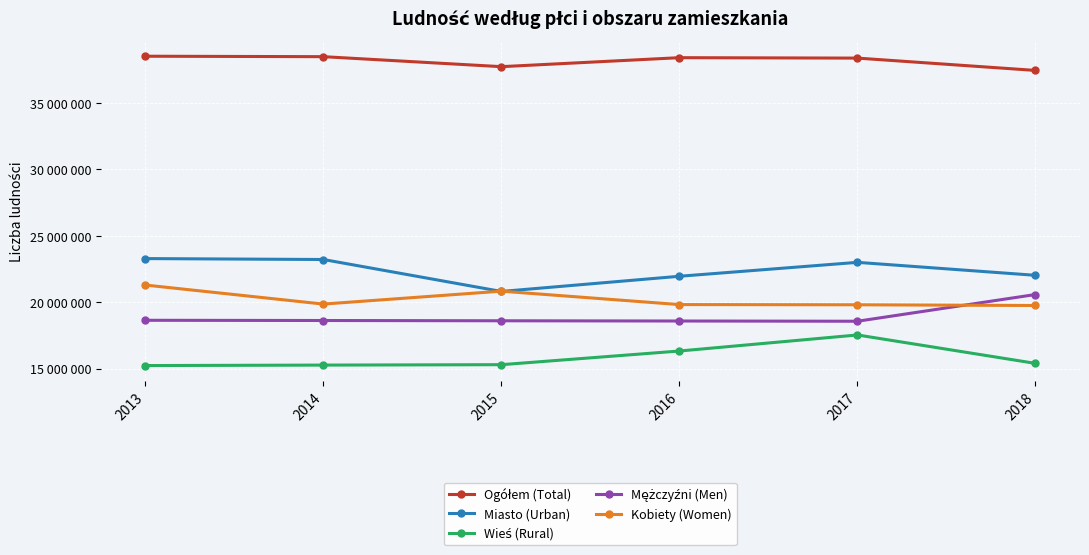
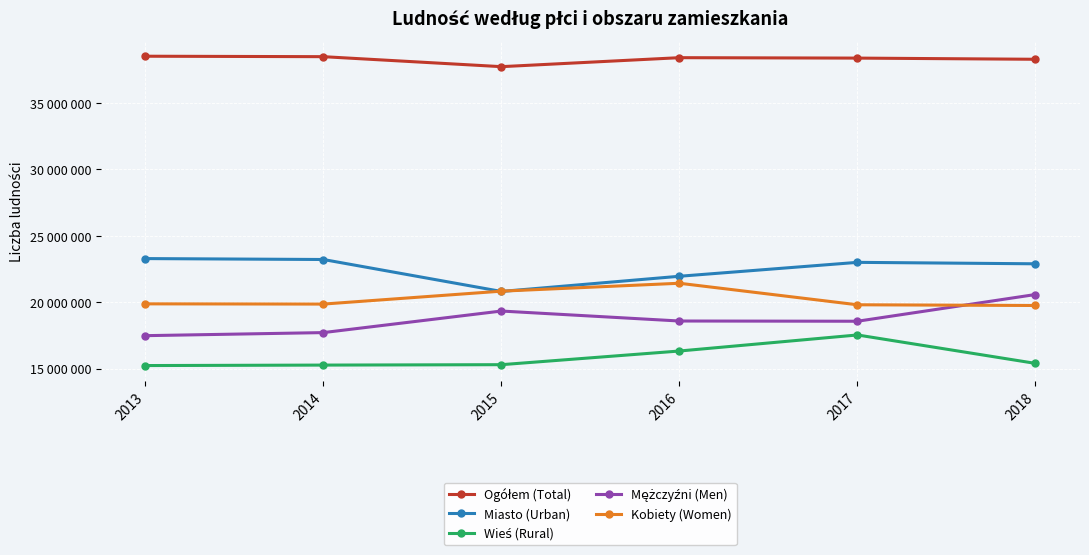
Mężczyźni (Men), 2013: 18600000 -> 17500000
Kobiety (Women), 2013: 21300000 -> 19900000
Mężczyźni (Men), 2014: 18600000 -> 17700000
Mężczyźni (Men), 2015: 18600000 -> 19300000
Kobiety (Women), 2016: 19800000 -> 21400000
Ogółem (Total), 2018: 37400000 -> 38300000
Miasto (Urban), 2018: 22000000 -> 22900000
